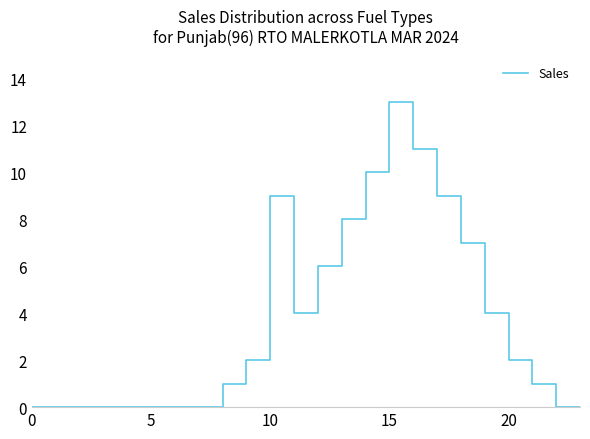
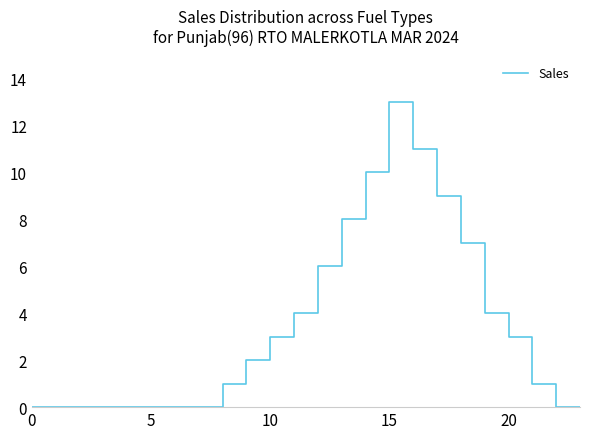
10: 9 -> 3
20: 2 -> 3
